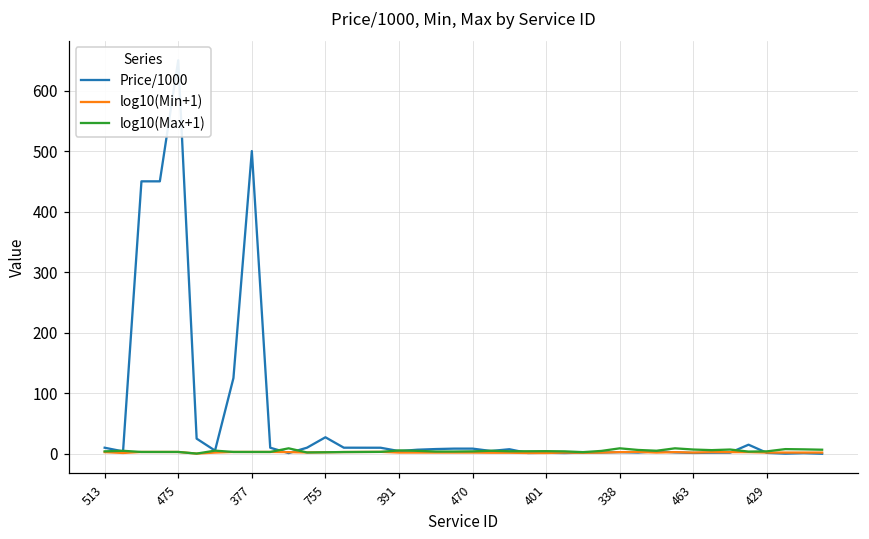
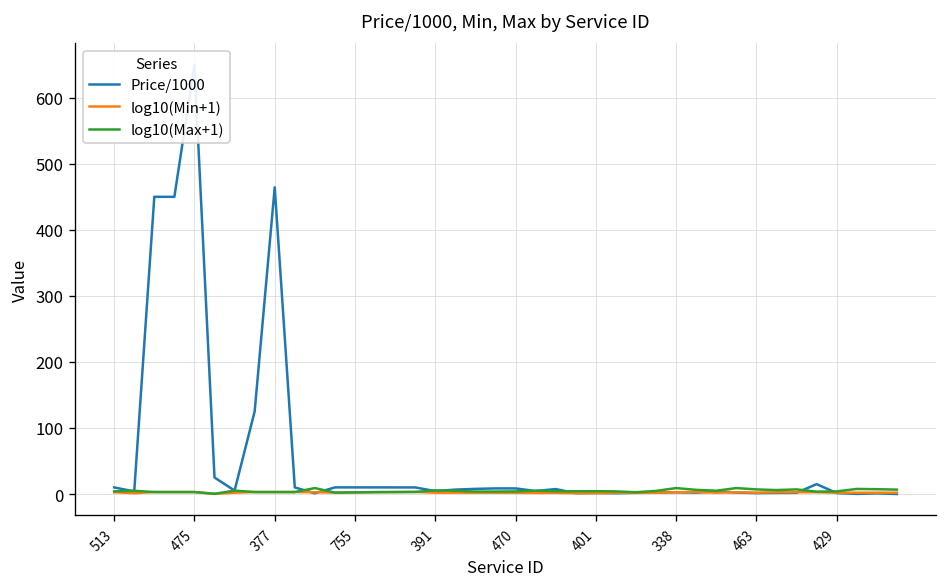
Price/1000, 377: 500 -> 460
Price/1000, 755: 30 -> 10
